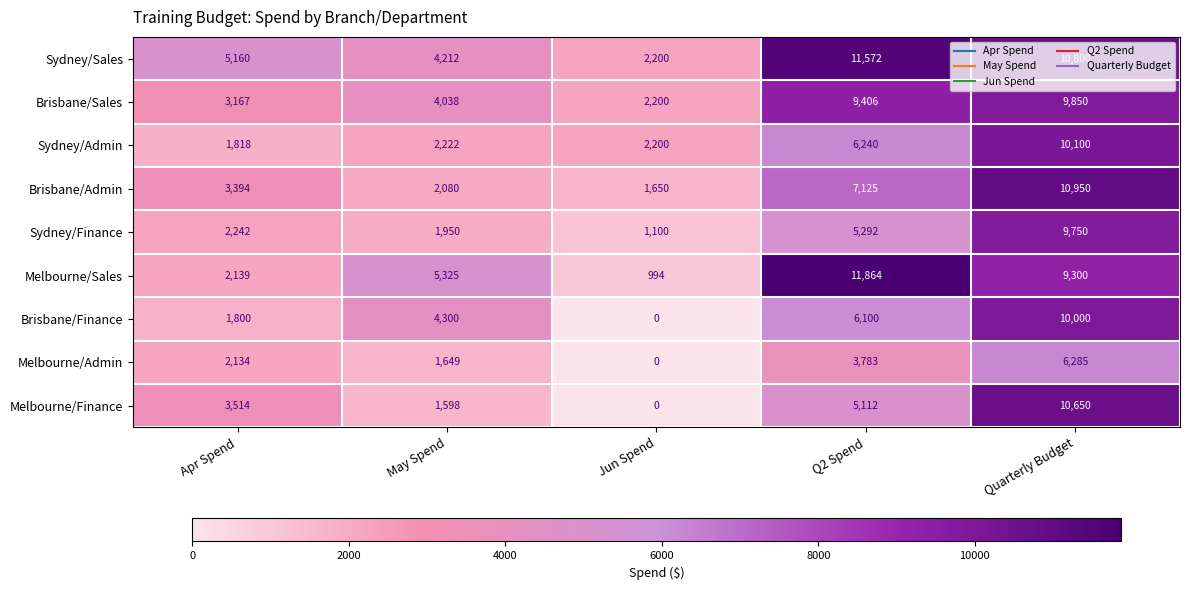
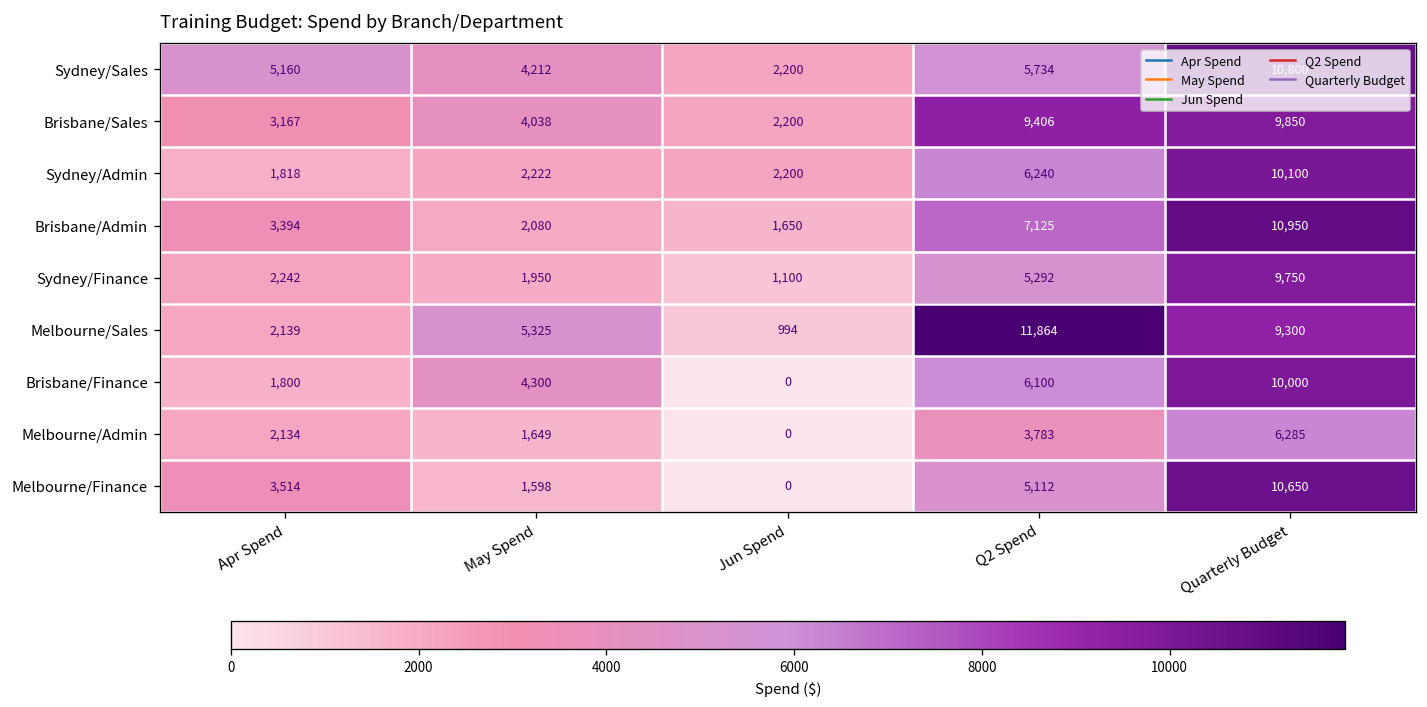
Sydney/Sales, Q2 Spend: 11,572 -> 5,734
